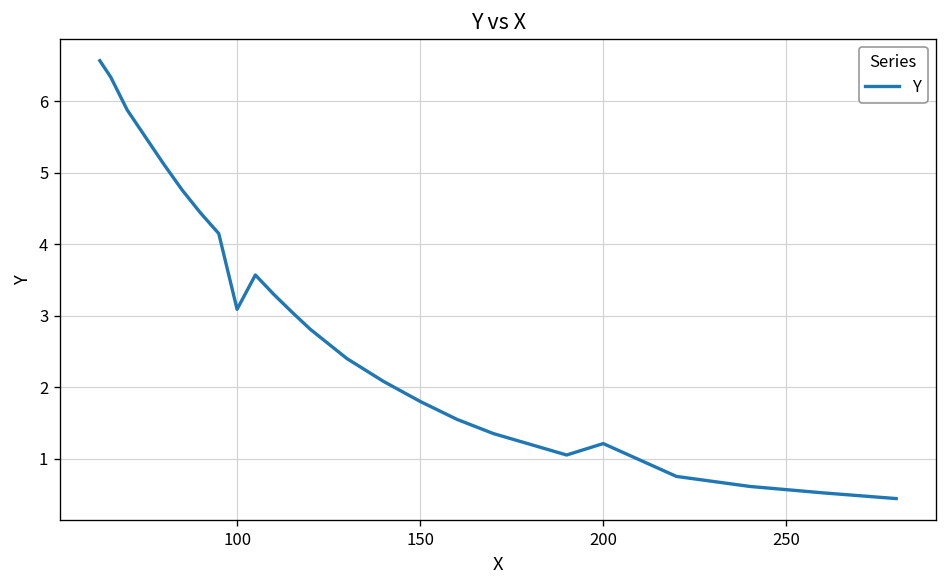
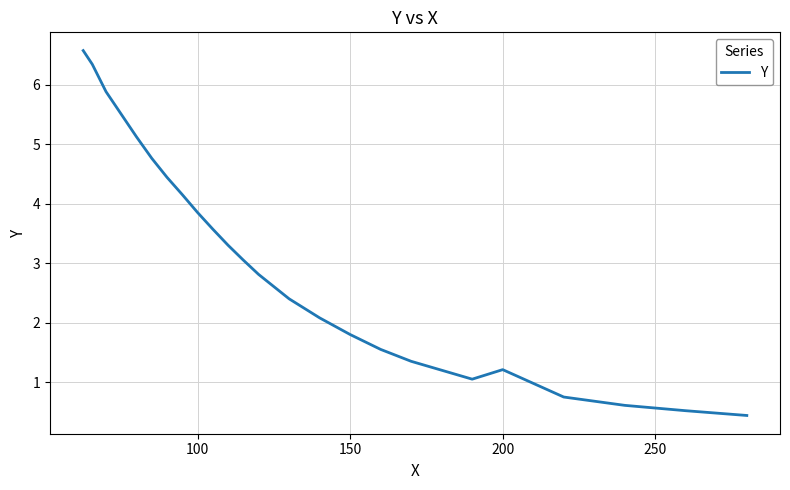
100: 3.1 -> 3.9
